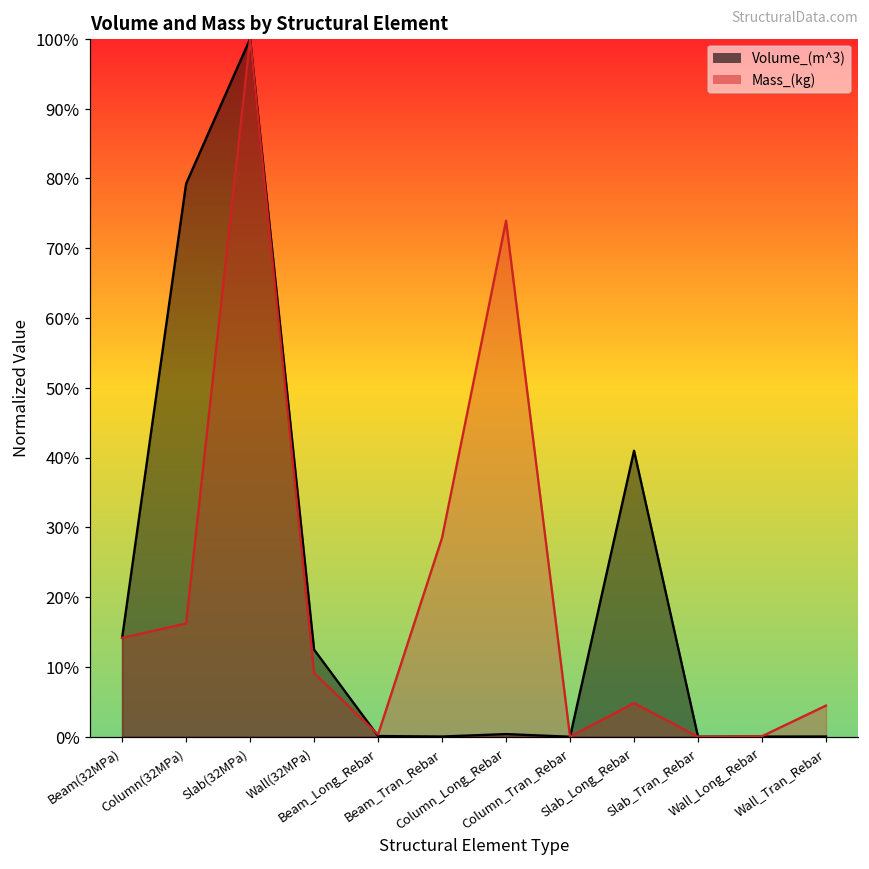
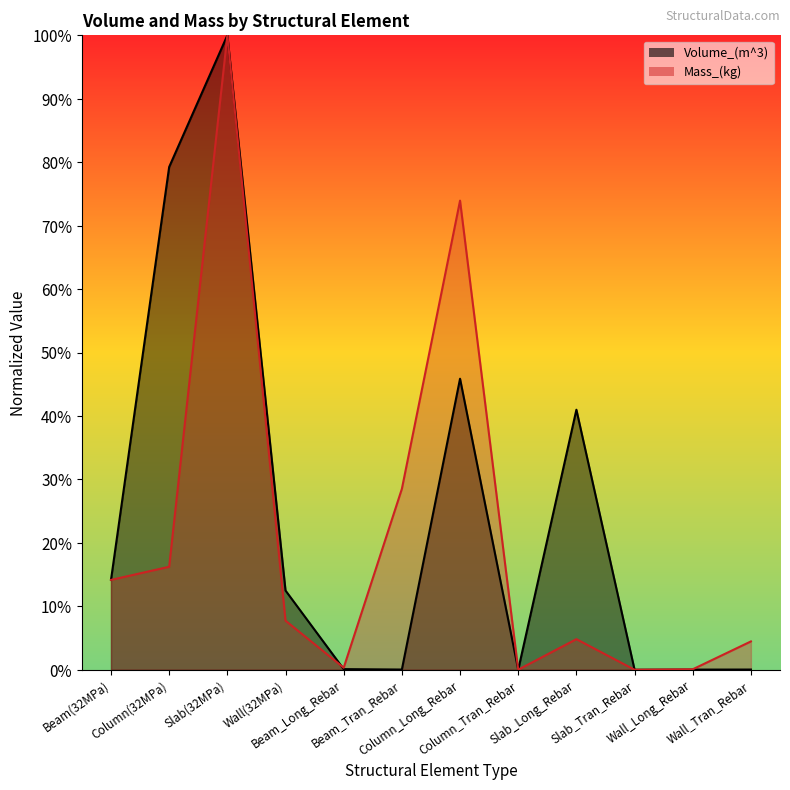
Mass_(kg), Wall(32MPa): 9% -> 8%
Volume_(m^3), Column_Long_Rebar: 0% -> 46%
